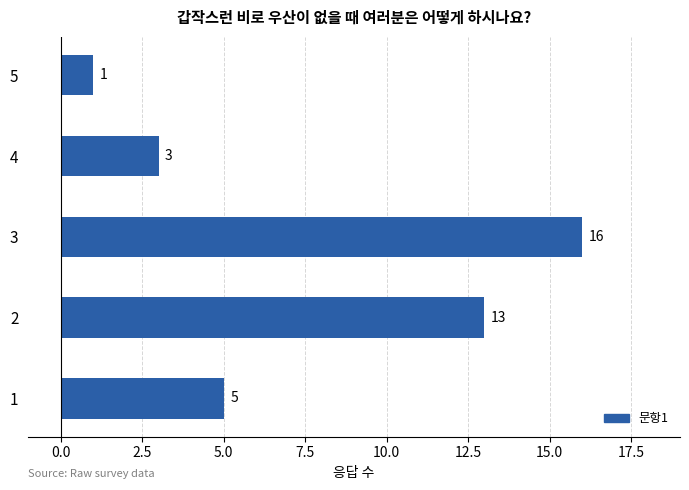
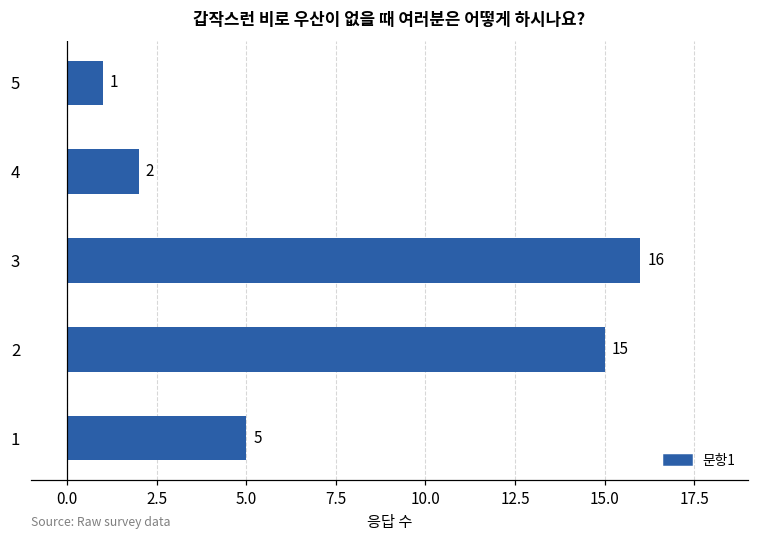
4: 3 -> 2
2: 13 -> 15
